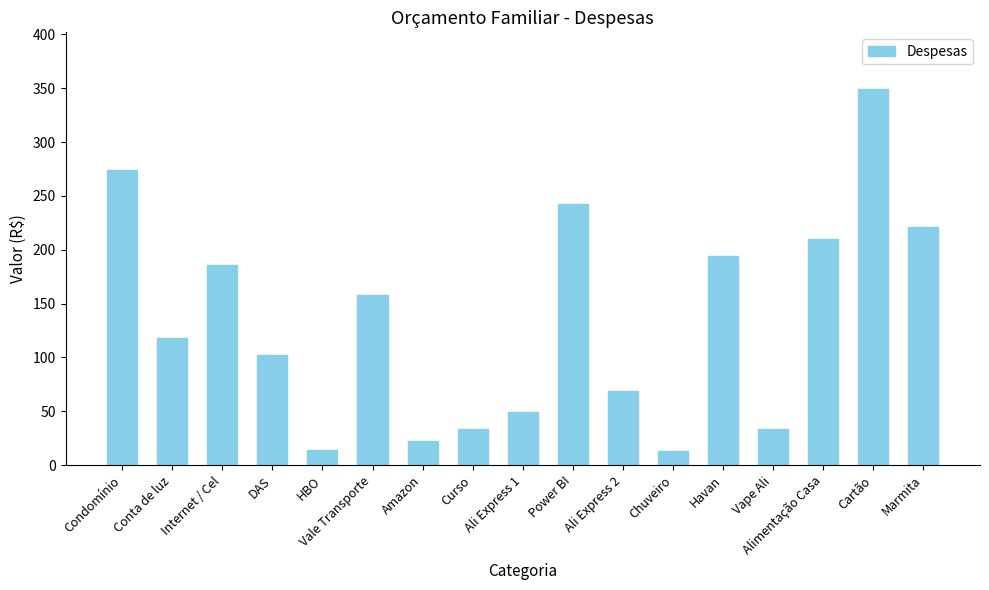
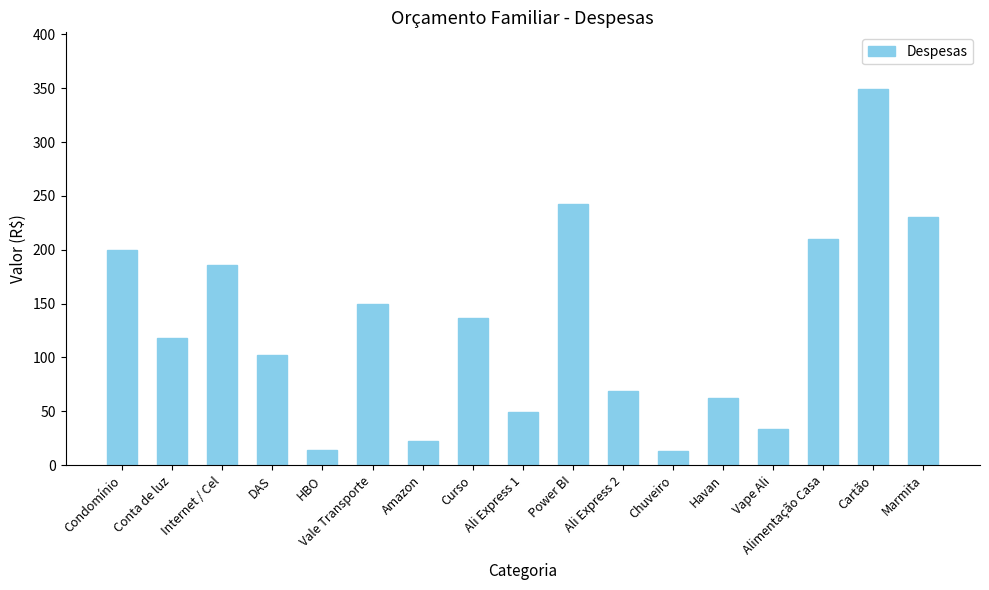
Condomínio: 274 -> 200
Vale Transporte: 158 -> 150
Curso: 34 -> 136
Havan: 194 -> 62
Marmita: 221 -> 230
